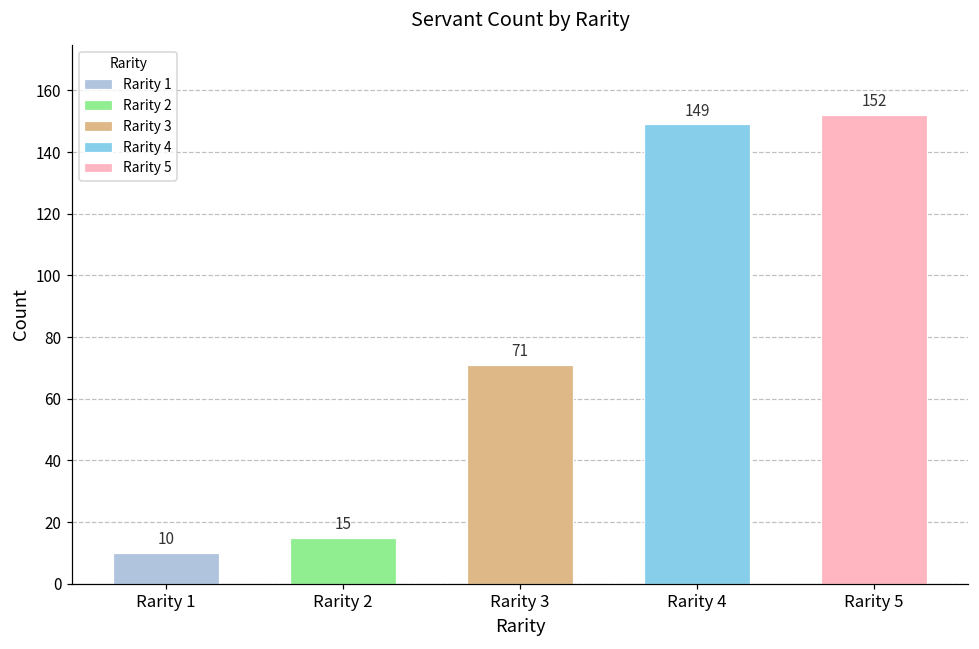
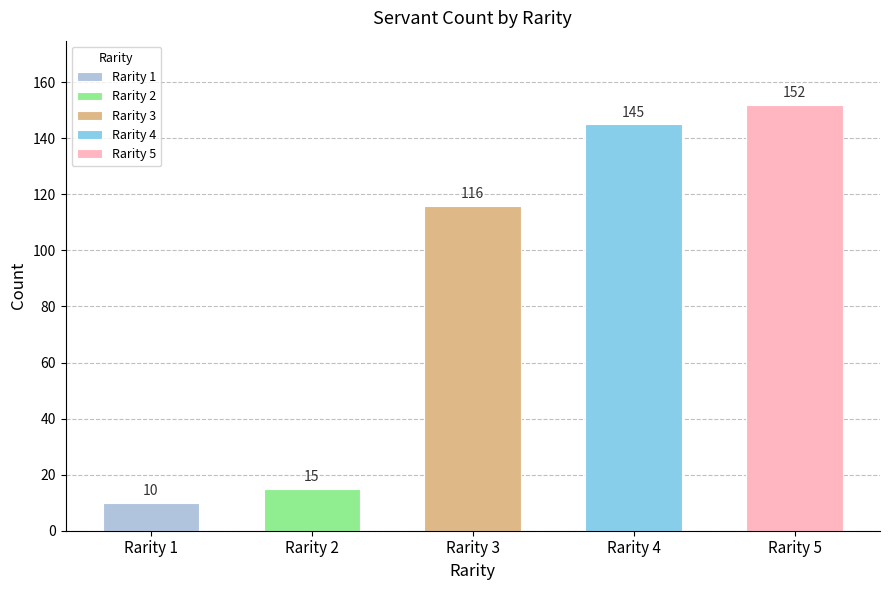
Rarity 3: 71 -> 116
Rarity 4: 149 -> 145
